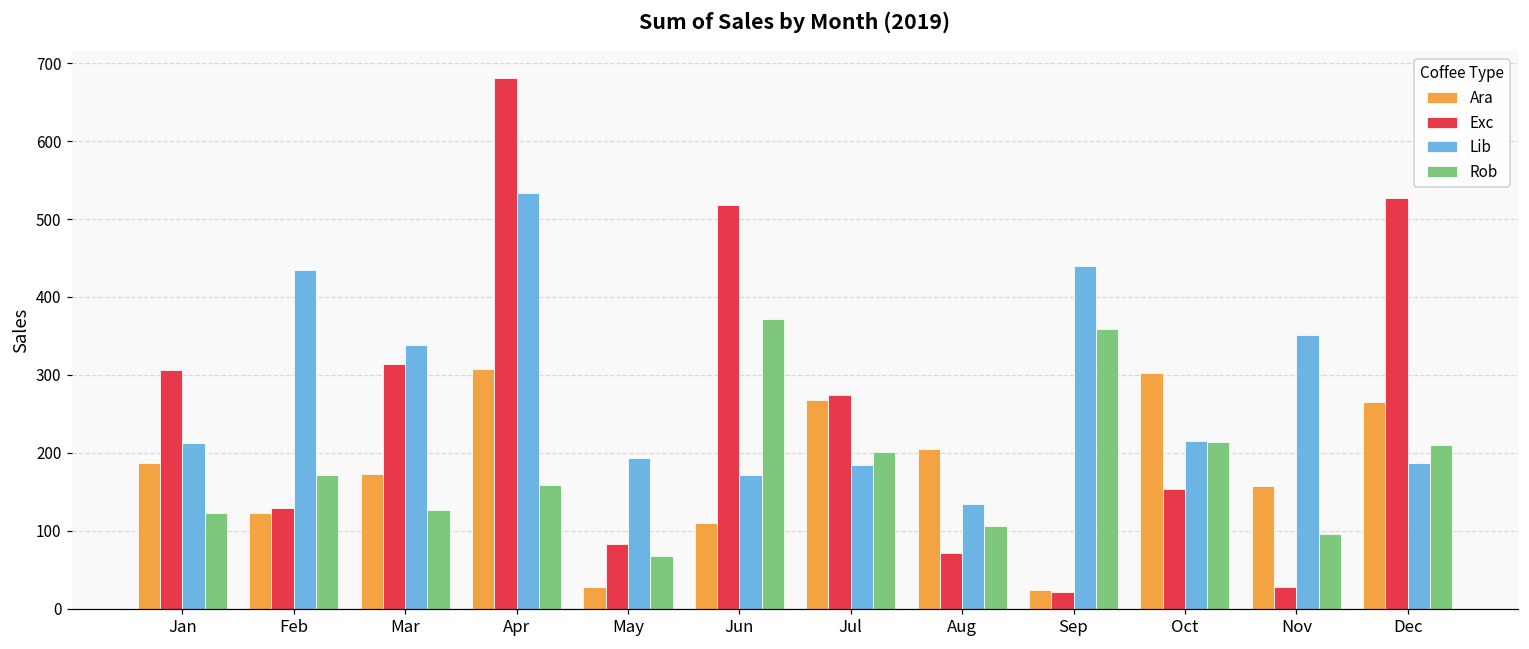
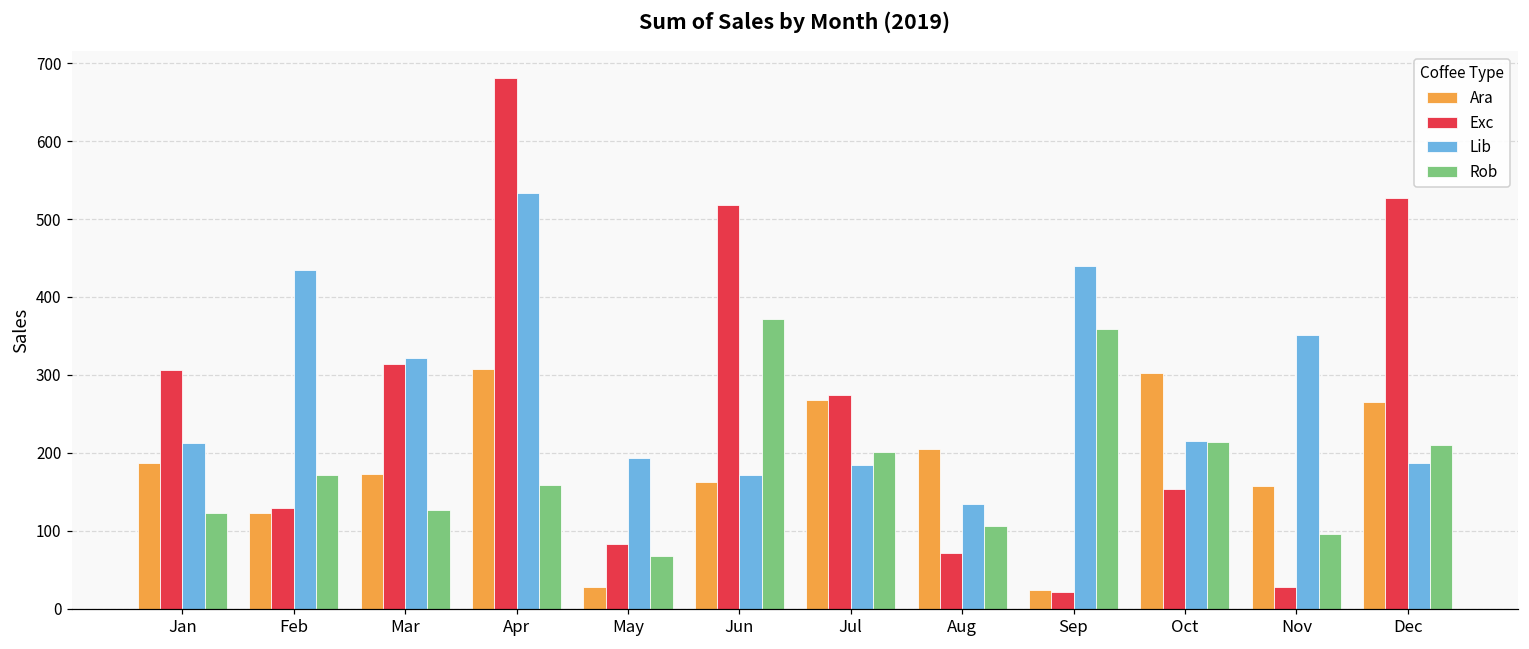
Lib, Mar: 340 -> 320
Ara, Jun: 110 -> 160
